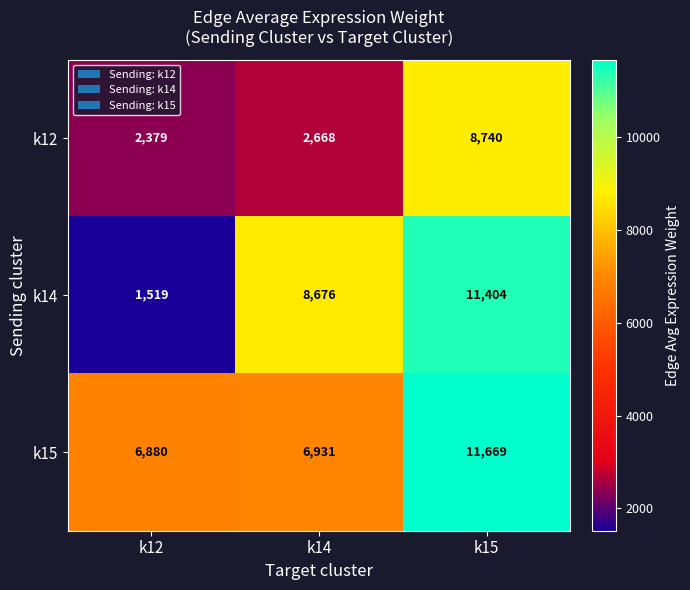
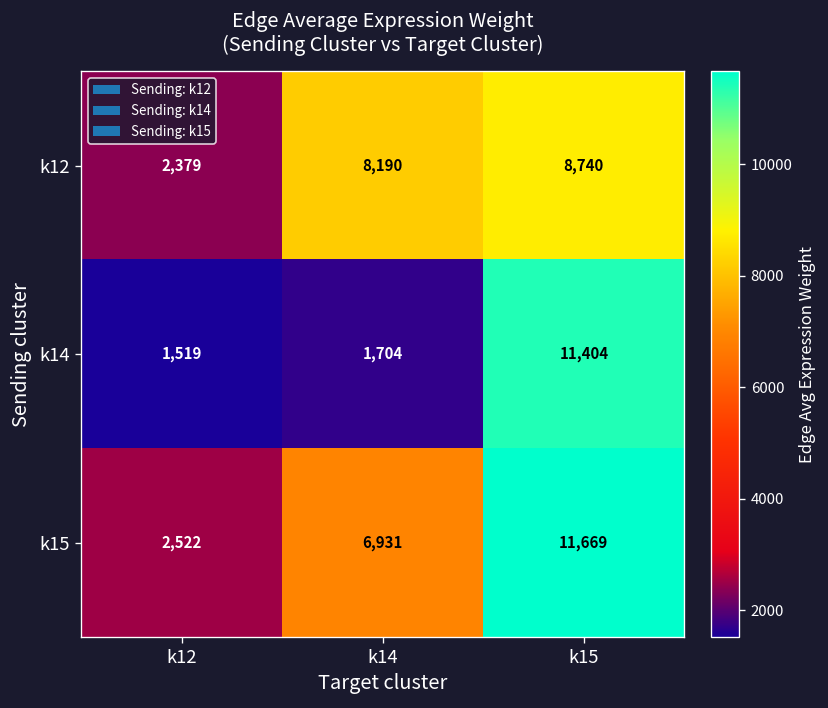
k12, k14: 2,668 -> 8,190
k14, k14: 8,676 -> 1,704
k15, k12: 6,880 -> 2,522
